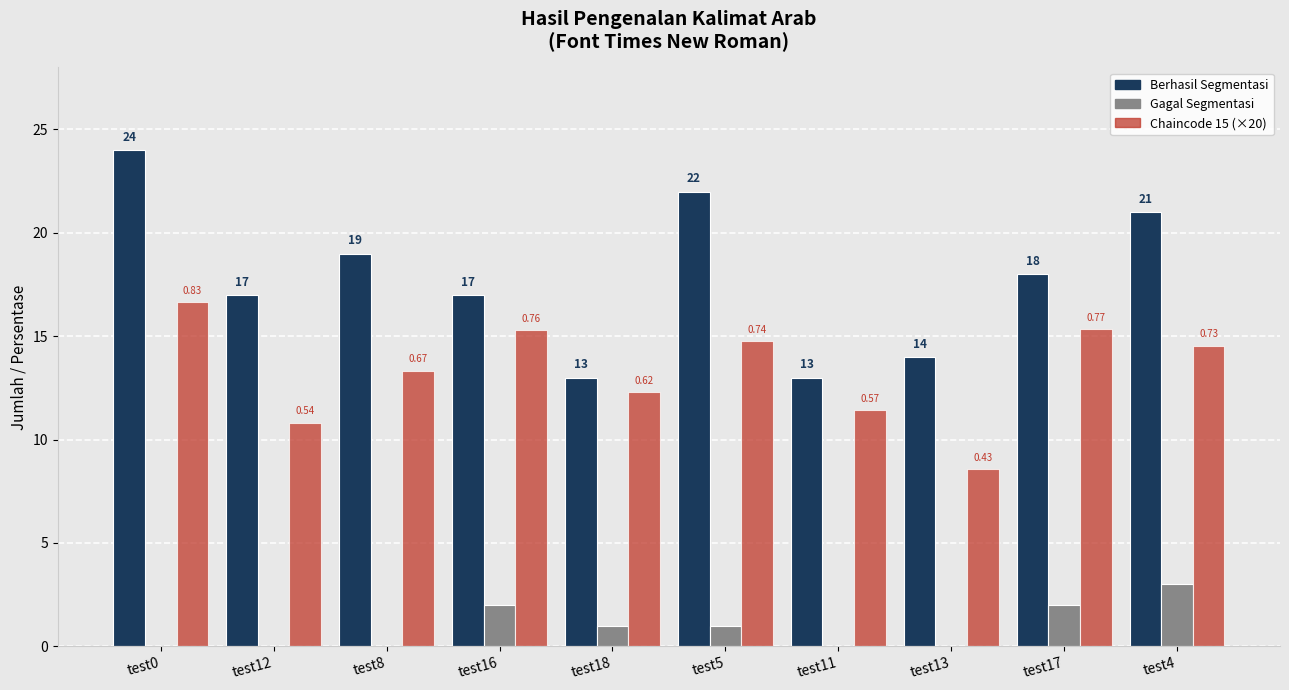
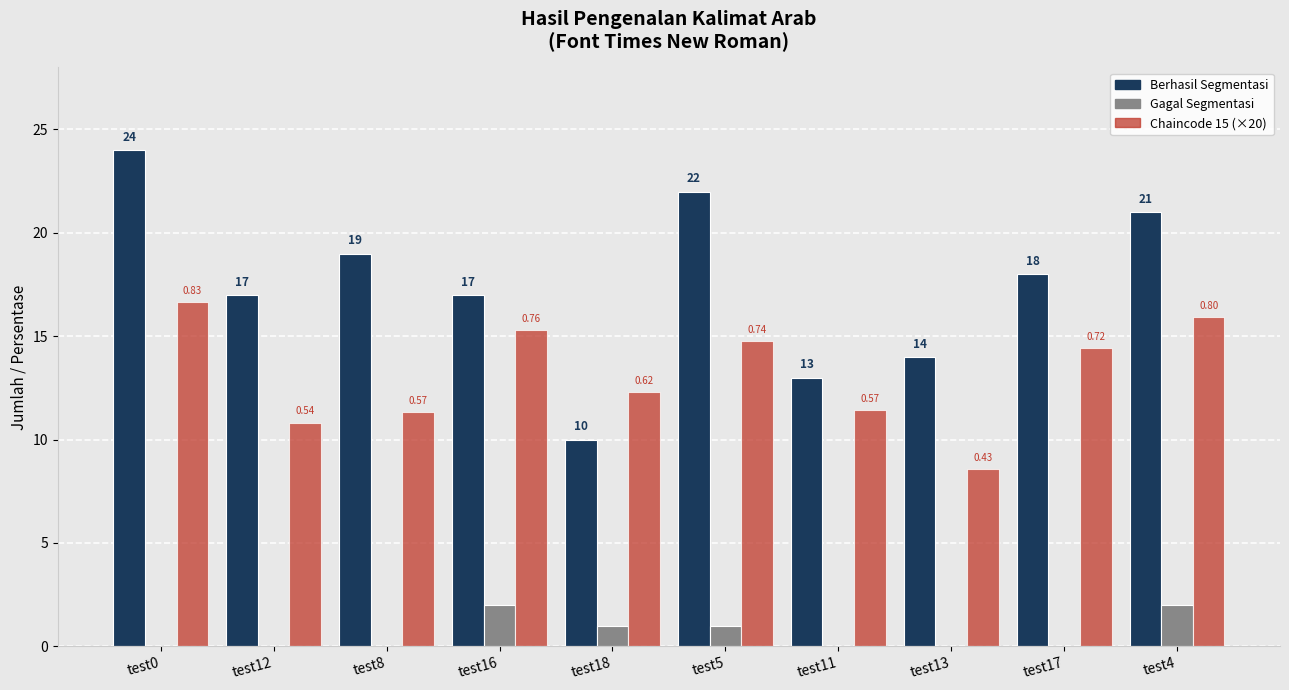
Chaincode 15 (×20), test8: 0.67 -> 0.57
Berhasil Segmentasi, test18: 13 -> 10
Gagal Segmentasi, test17: 2 -> 0
Chaincode 15 (×20), test17: 0.77 -> 0.72
Gagal Segmentasi, test4: 3 -> 2
Chaincode 15 (×20), test4: 0.73 -> 0.80
